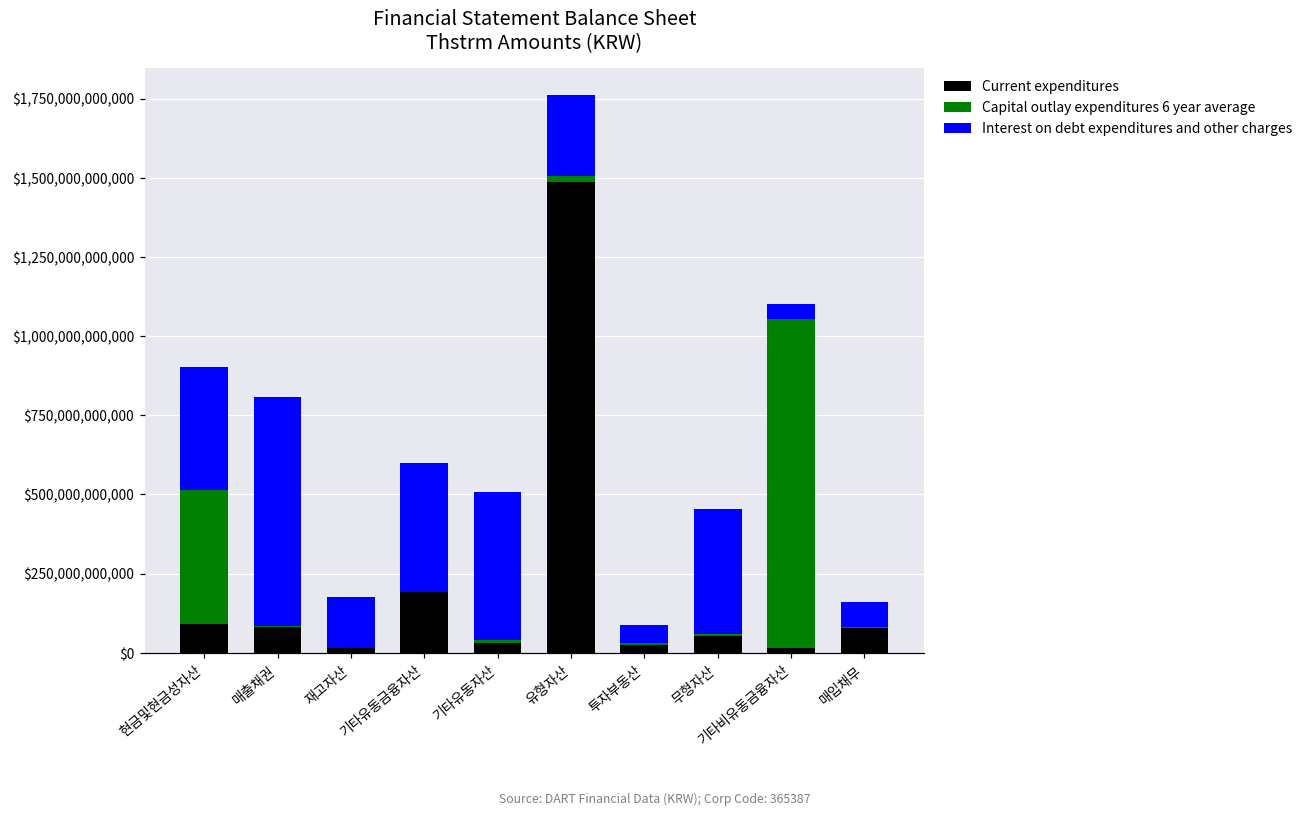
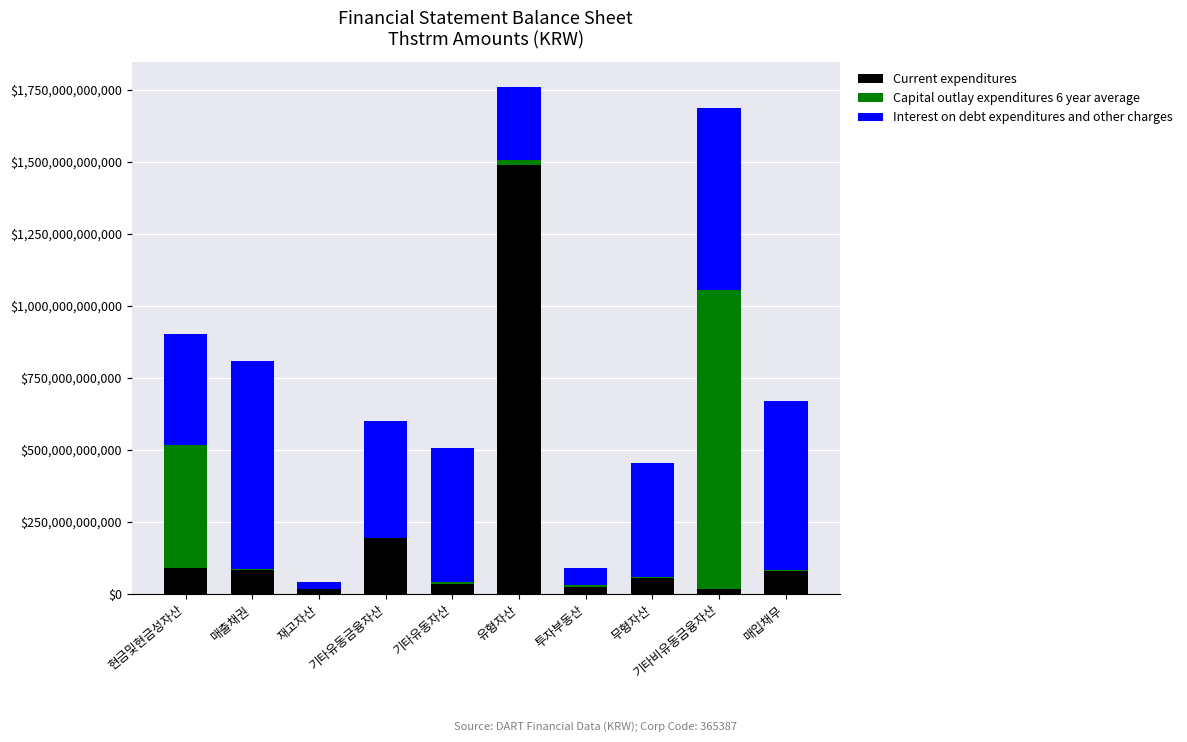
Interest on debt expenditures and other charges, 재고자산: $160,000,000,000 -> $20,000,000,000
Interest on debt expenditures and other charges, 기타비유동금융자산: $50,000,000,000 -> $630,000,000,000
Interest on debt expenditures and other charges, 매입채무: $80,000,000,000 -> $590,000,000,000
